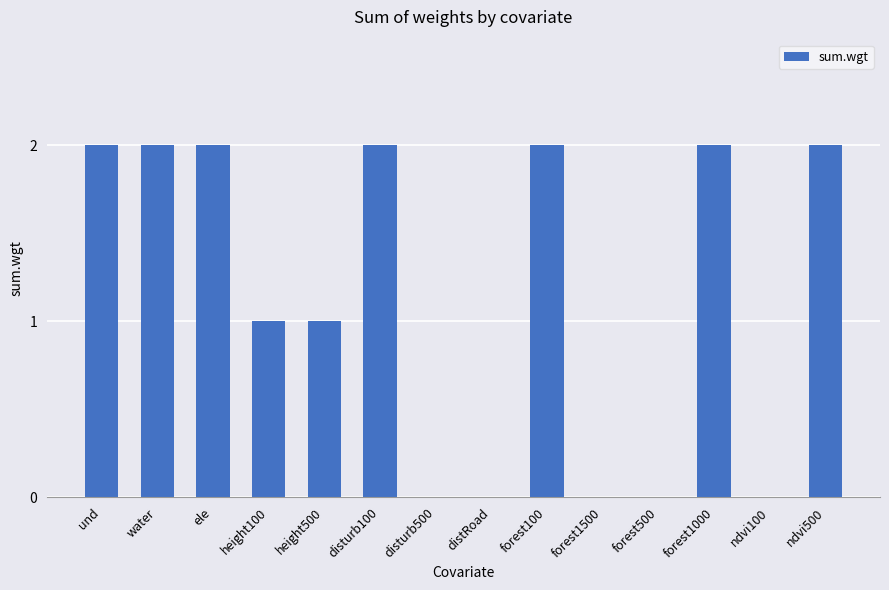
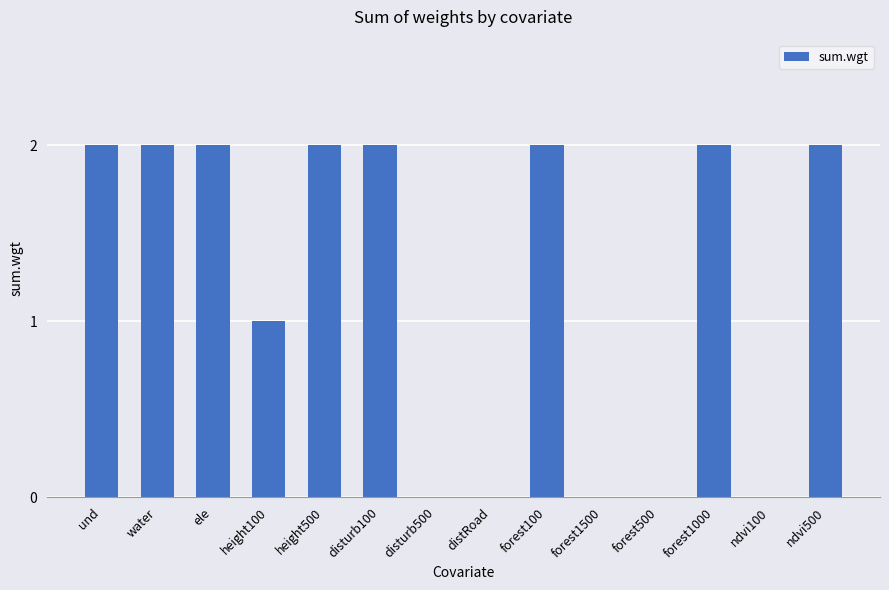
height500: 1 -> 2
